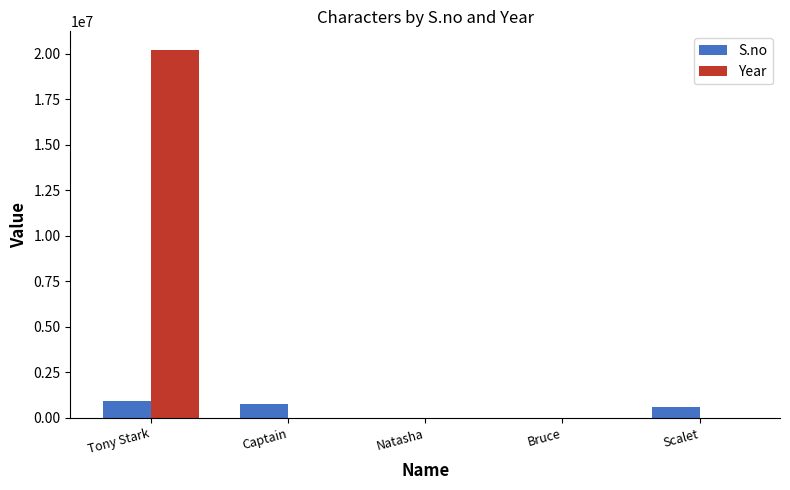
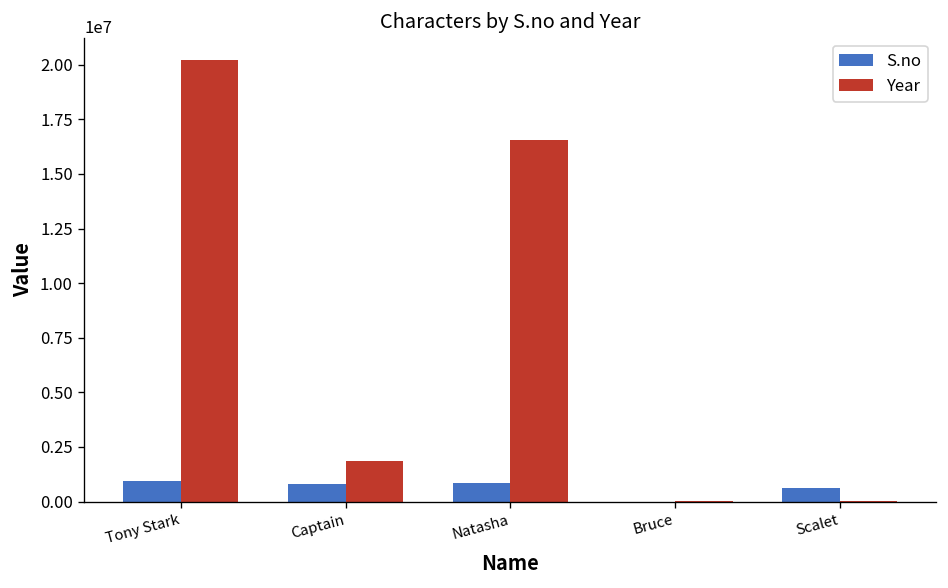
Year, Captain: 0 -> 1900000
S.no, Natasha: 0 -> 900000
Year, Natasha: 0 -> 16600000
